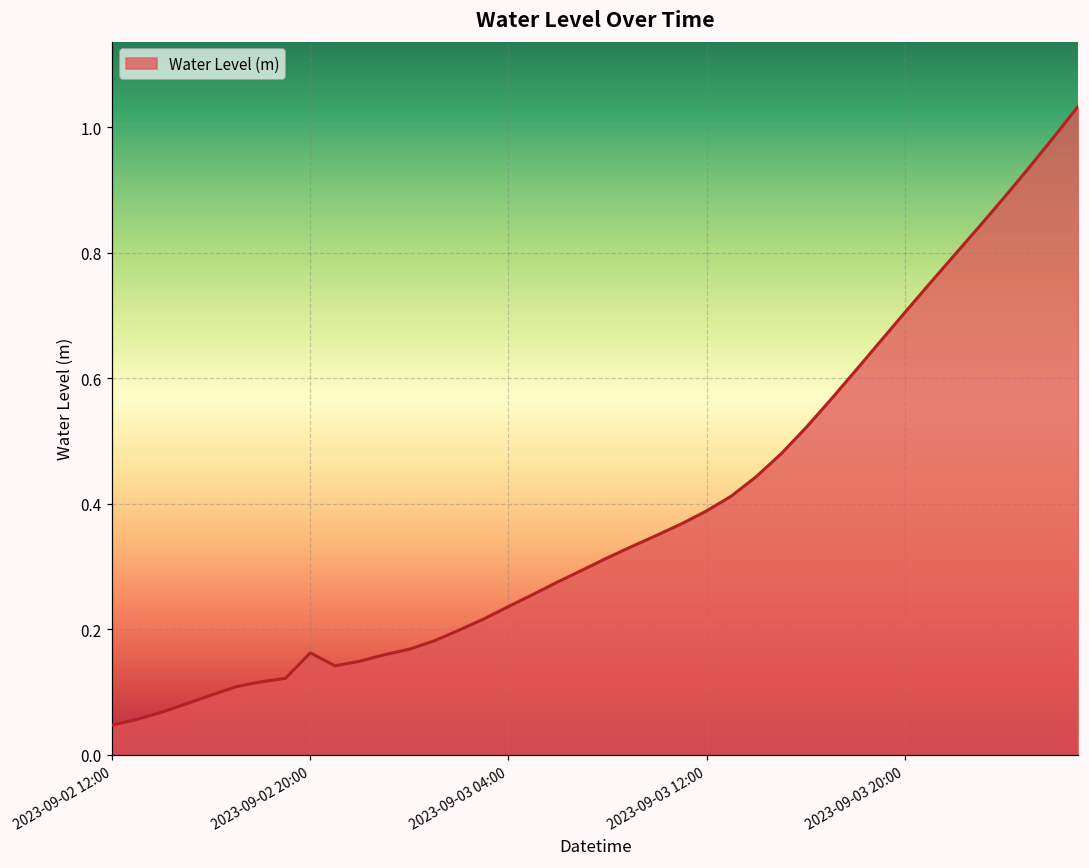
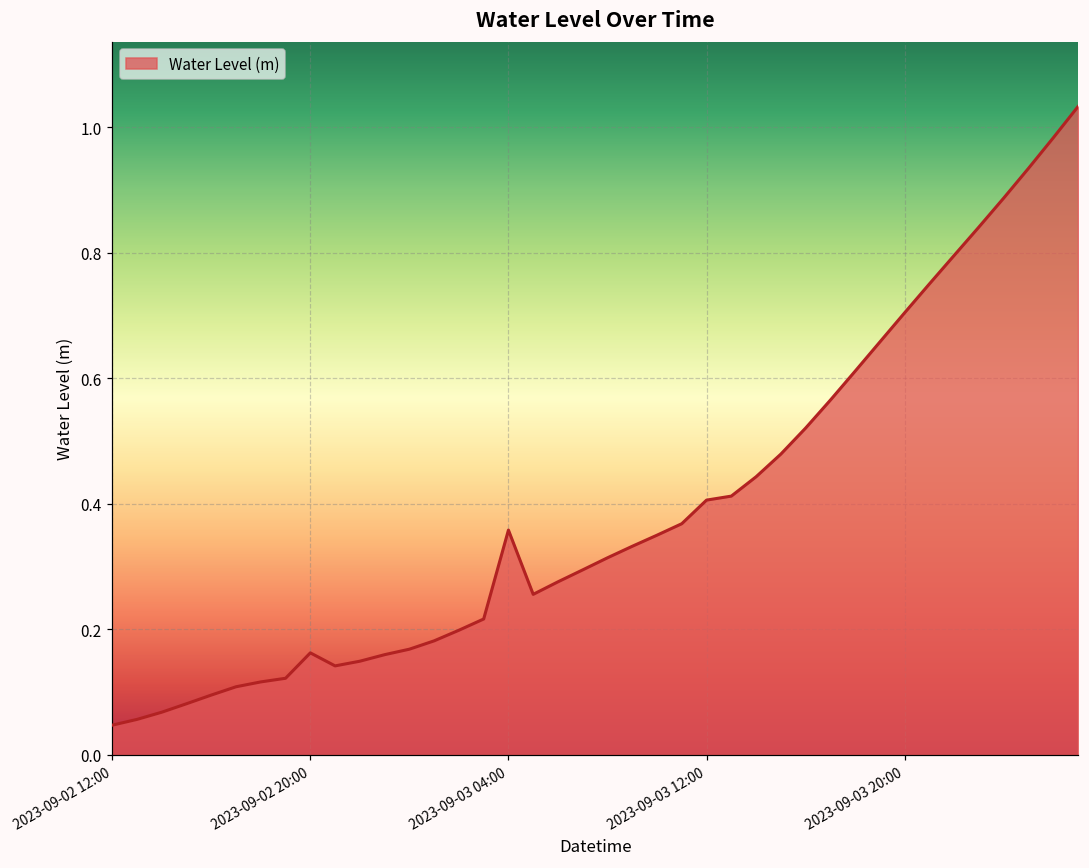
2023-09-03 04:00: 0.24 -> 0.36
2023-09-03 12:00: 0.39 -> 0.41
